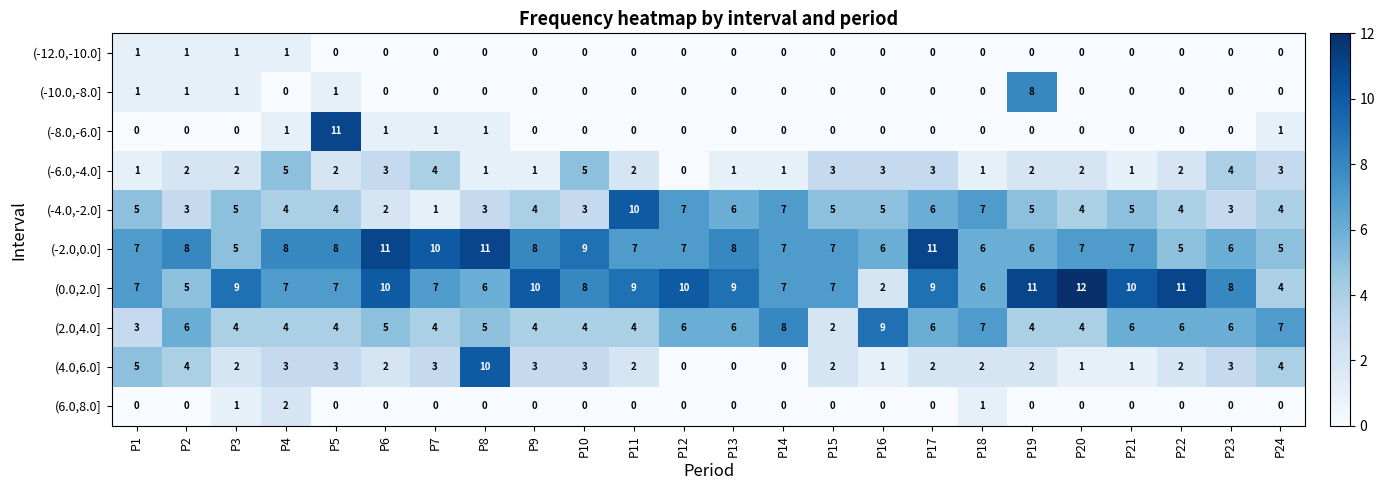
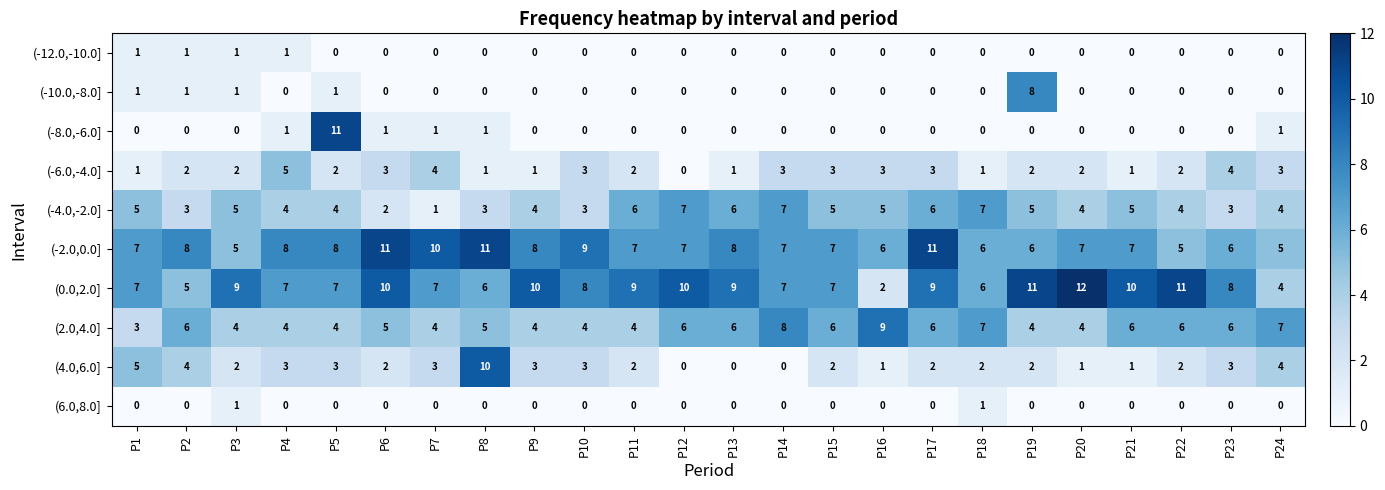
(-6.0,-4.0], P10: 5 -> 3
(-6.0,-4.0], P14: 1 -> 3
(-4.0,-2.0], P11: 10 -> 6
(2.0,4.0], P15: 2 -> 6
(6.0,8.0], P4: 2 -> 0
